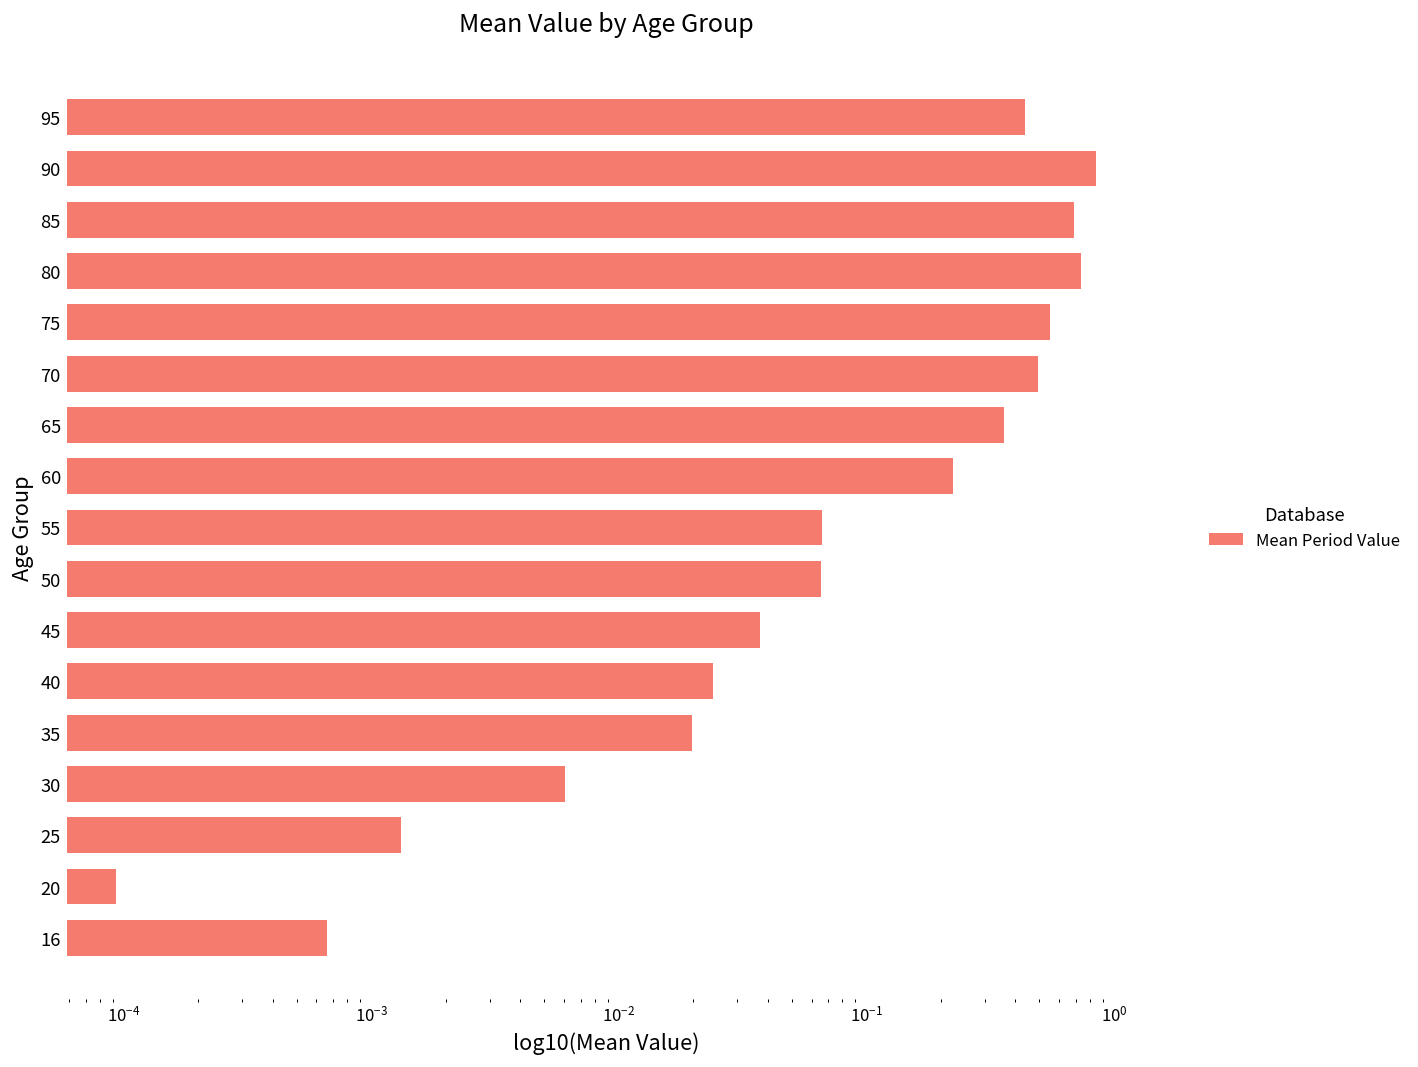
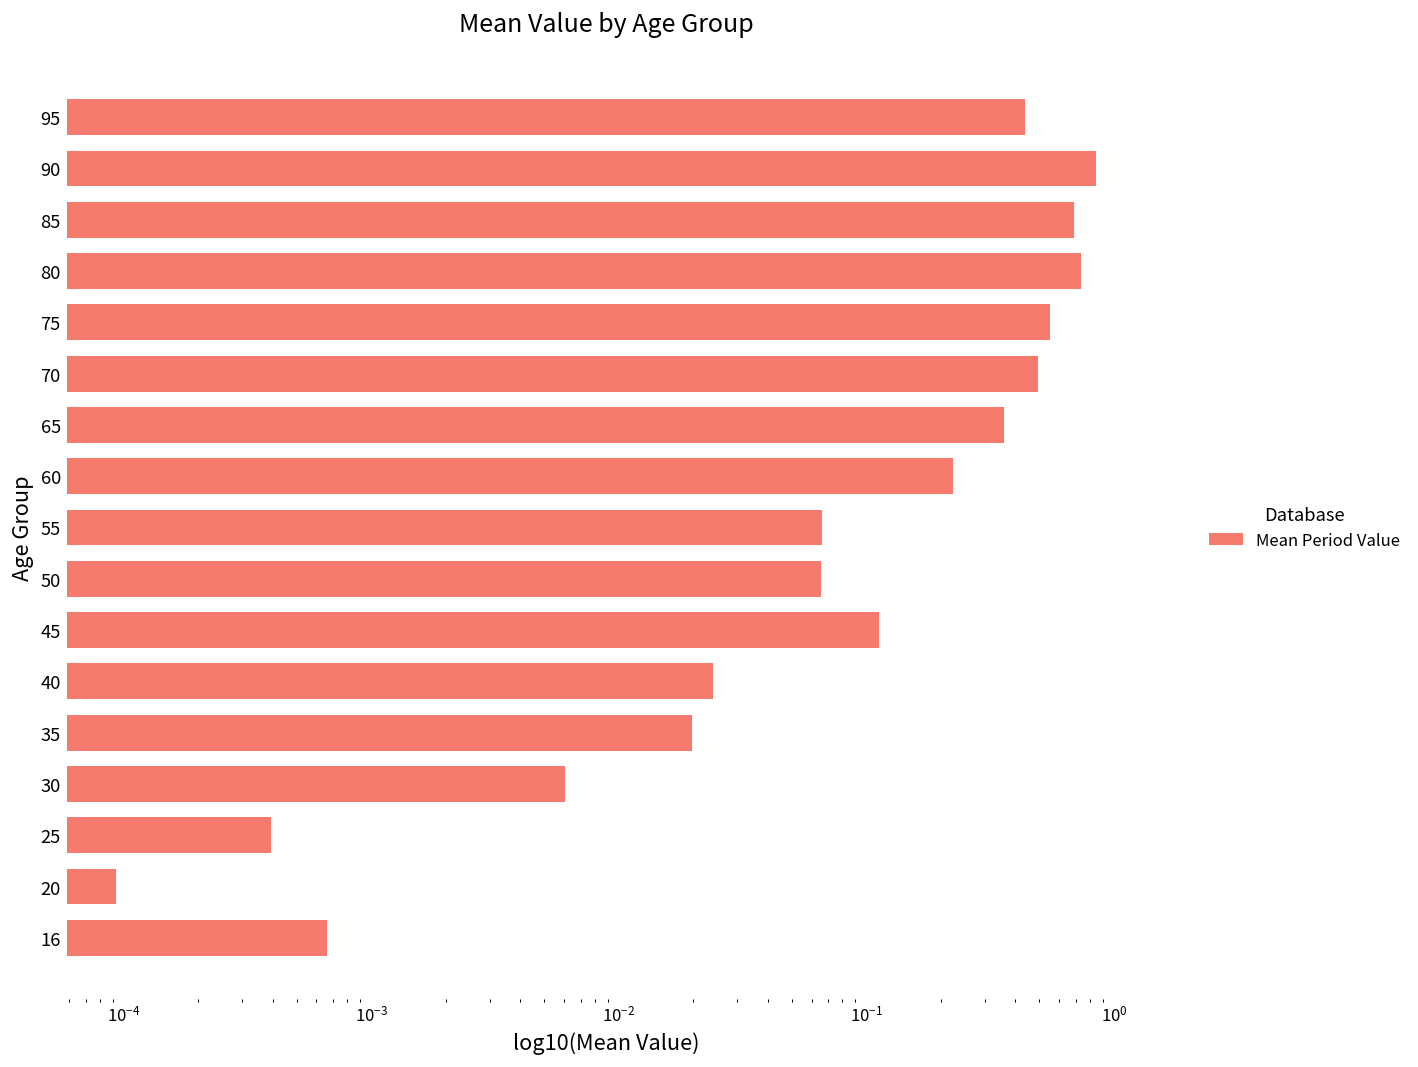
45: 0.037 -> 0.11
25: 0.0013 -> 0.00039
